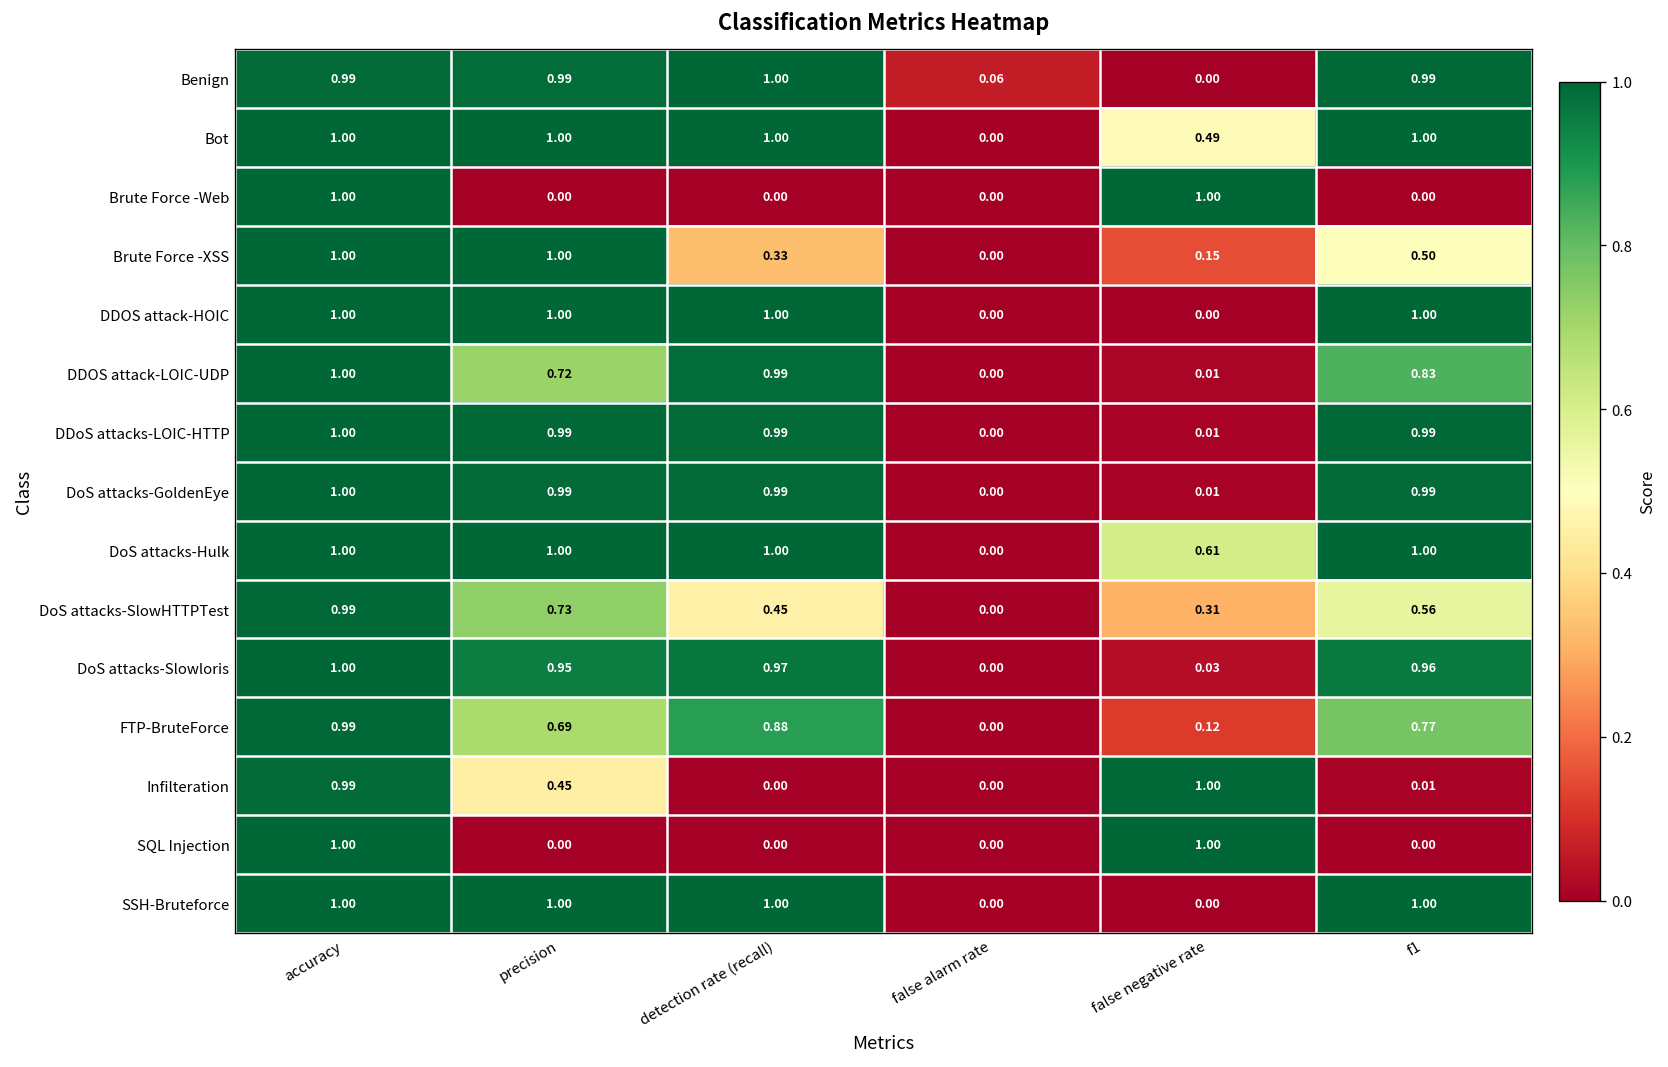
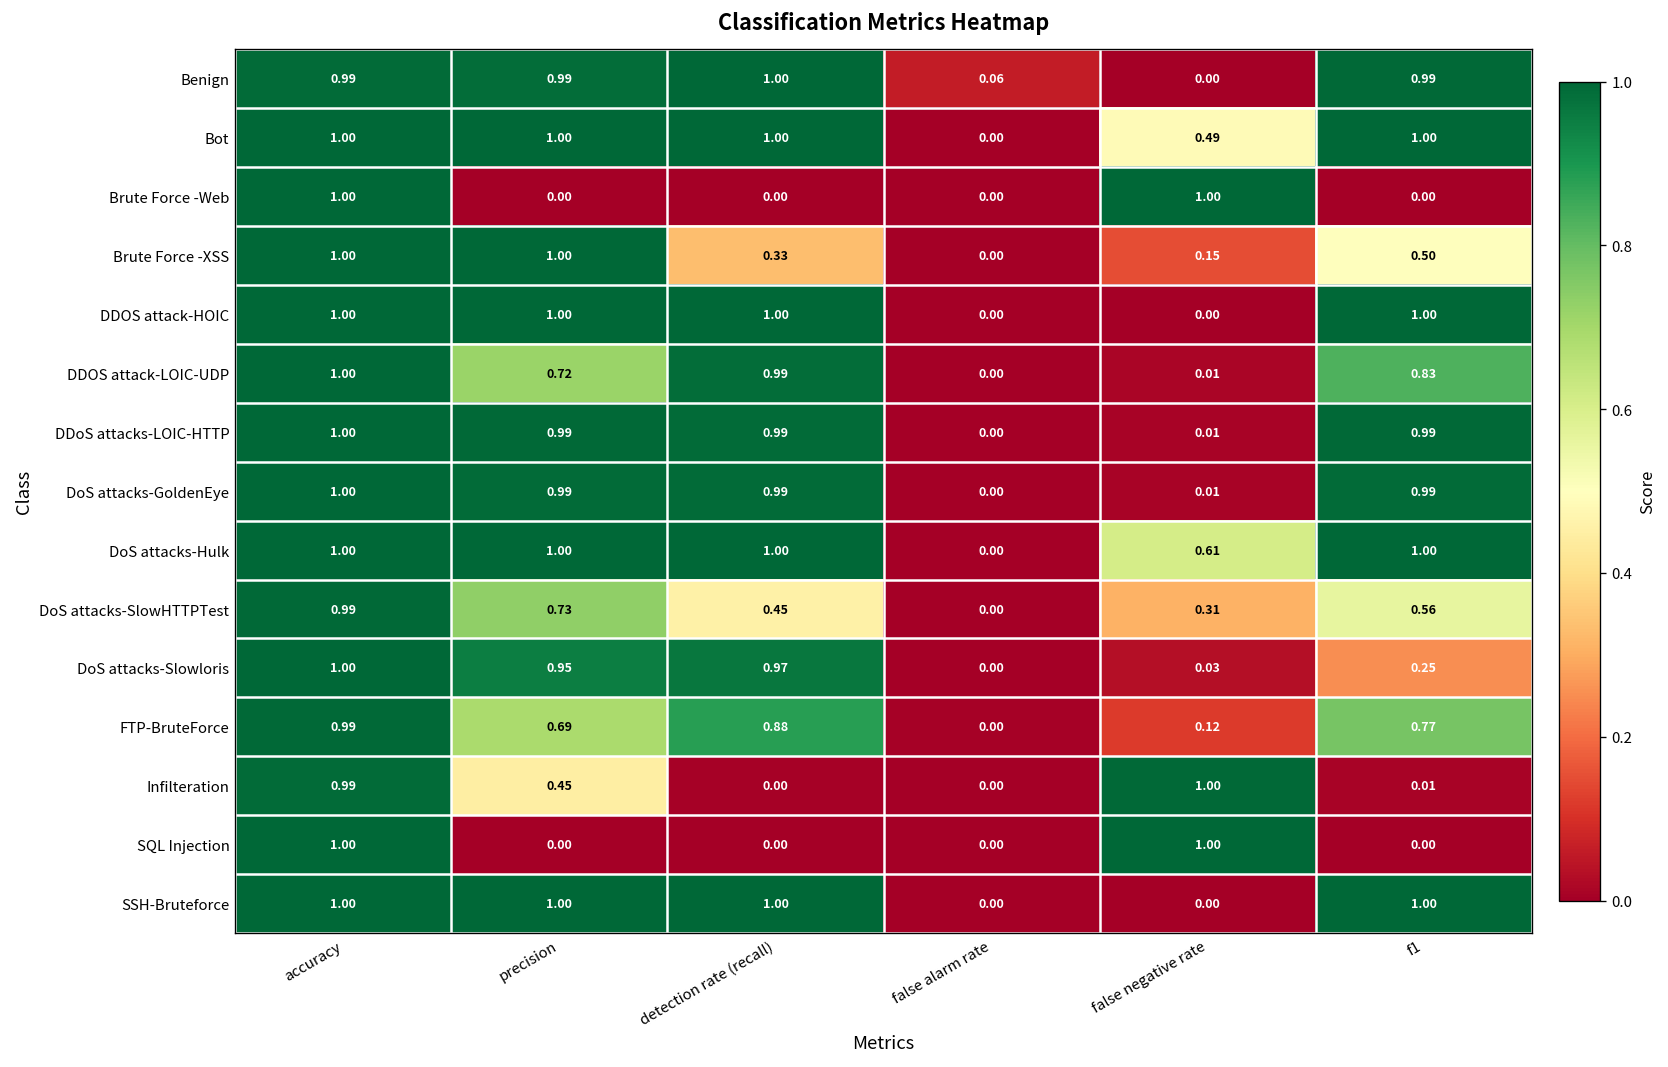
DoS attacks-Slowloris, f1: 0.96 -> 0.25
